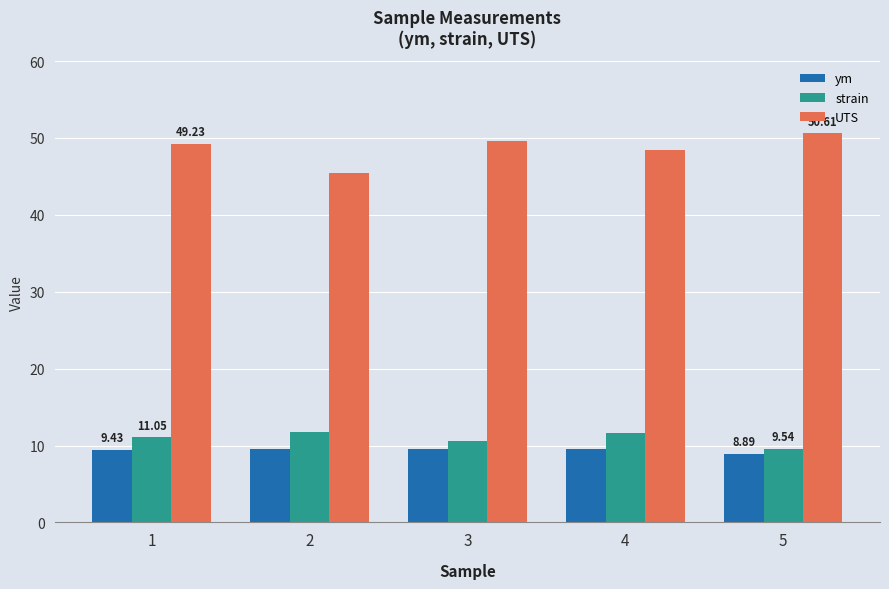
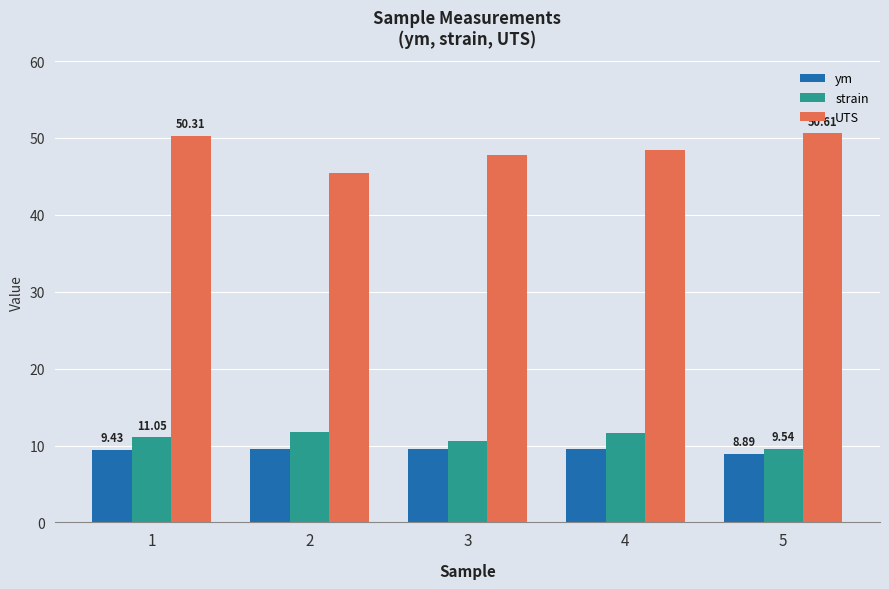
UTS, 1: 49.23 -> 50.31
UTS, 3: 50 -> 48
